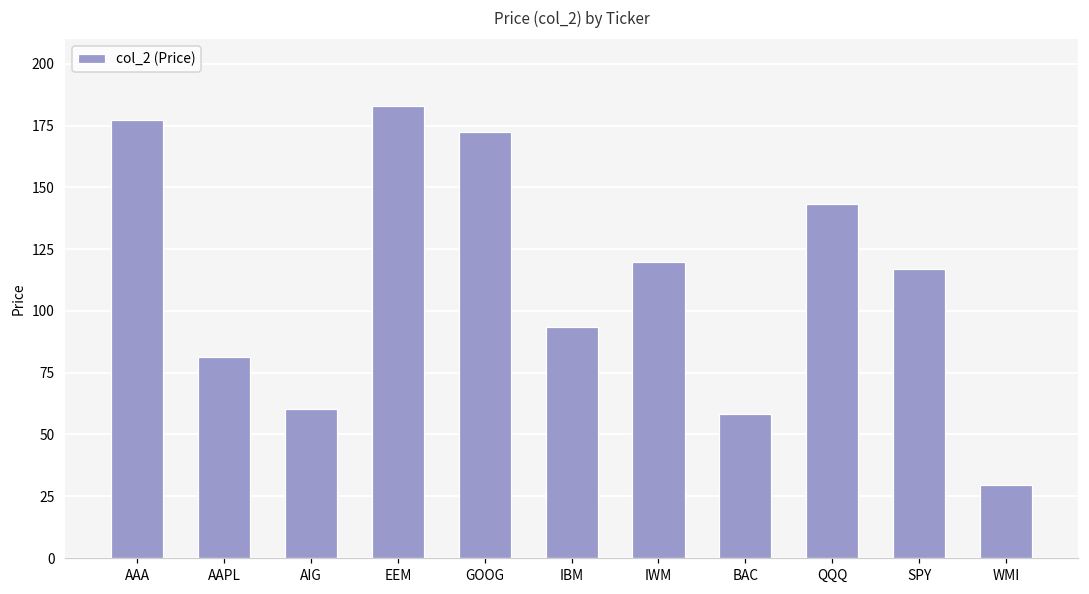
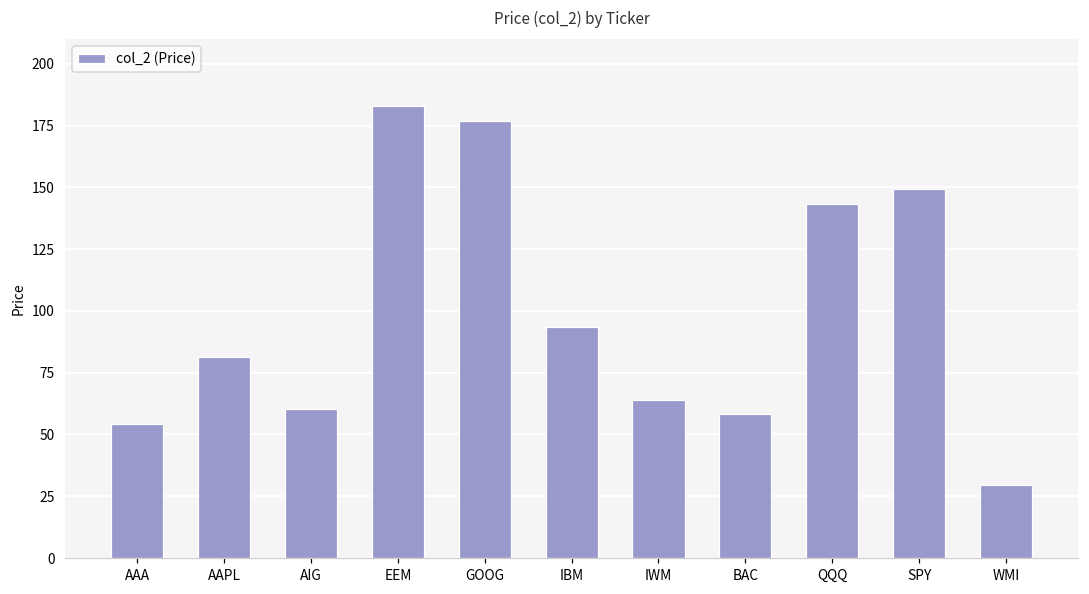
AAA: 177 -> 54
GOOG: 173 -> 177
IWM: 120 -> 64
SPY: 117 -> 149
